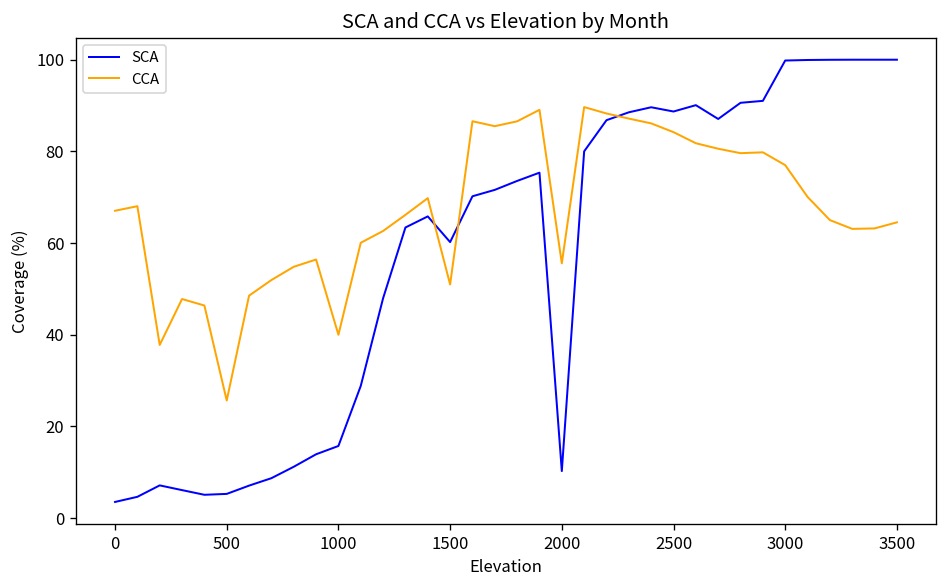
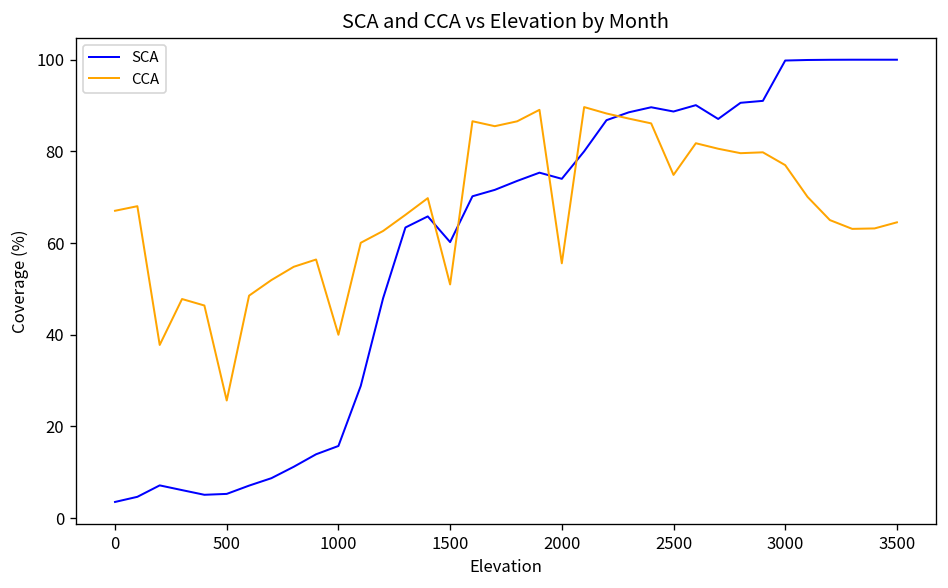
SCA, 2000: 10 -> 74
CCA, 2500: 84 -> 75
